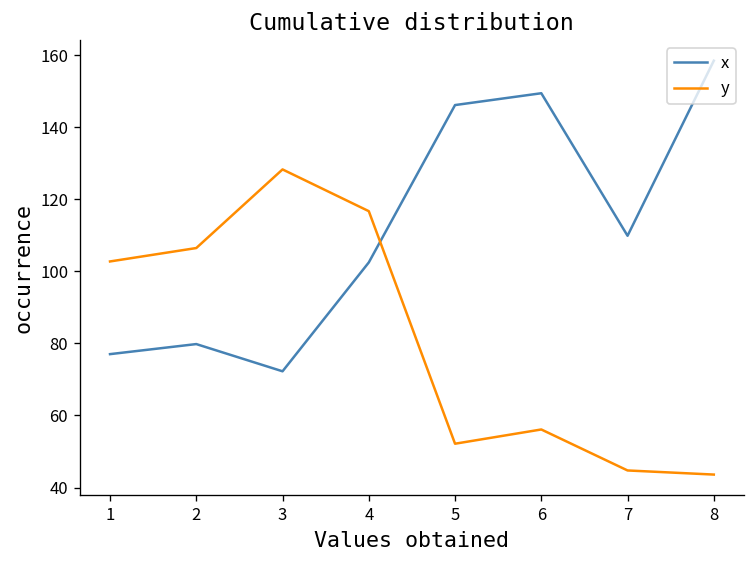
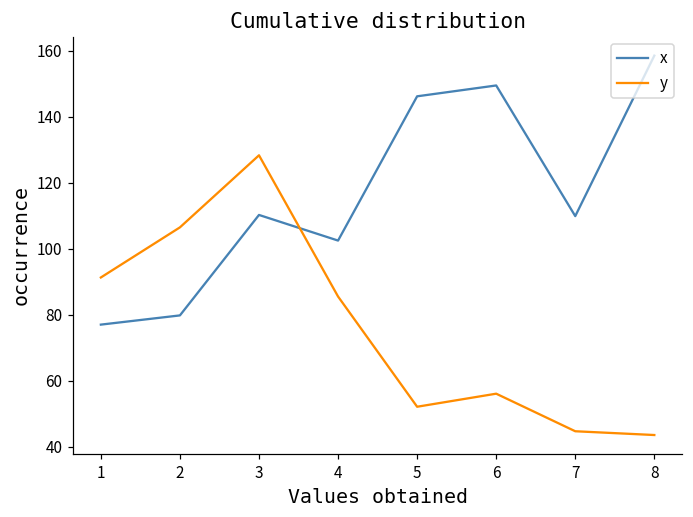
y, 1: 103 -> 91
x, 3: 72 -> 110
y, 4: 117 -> 86
